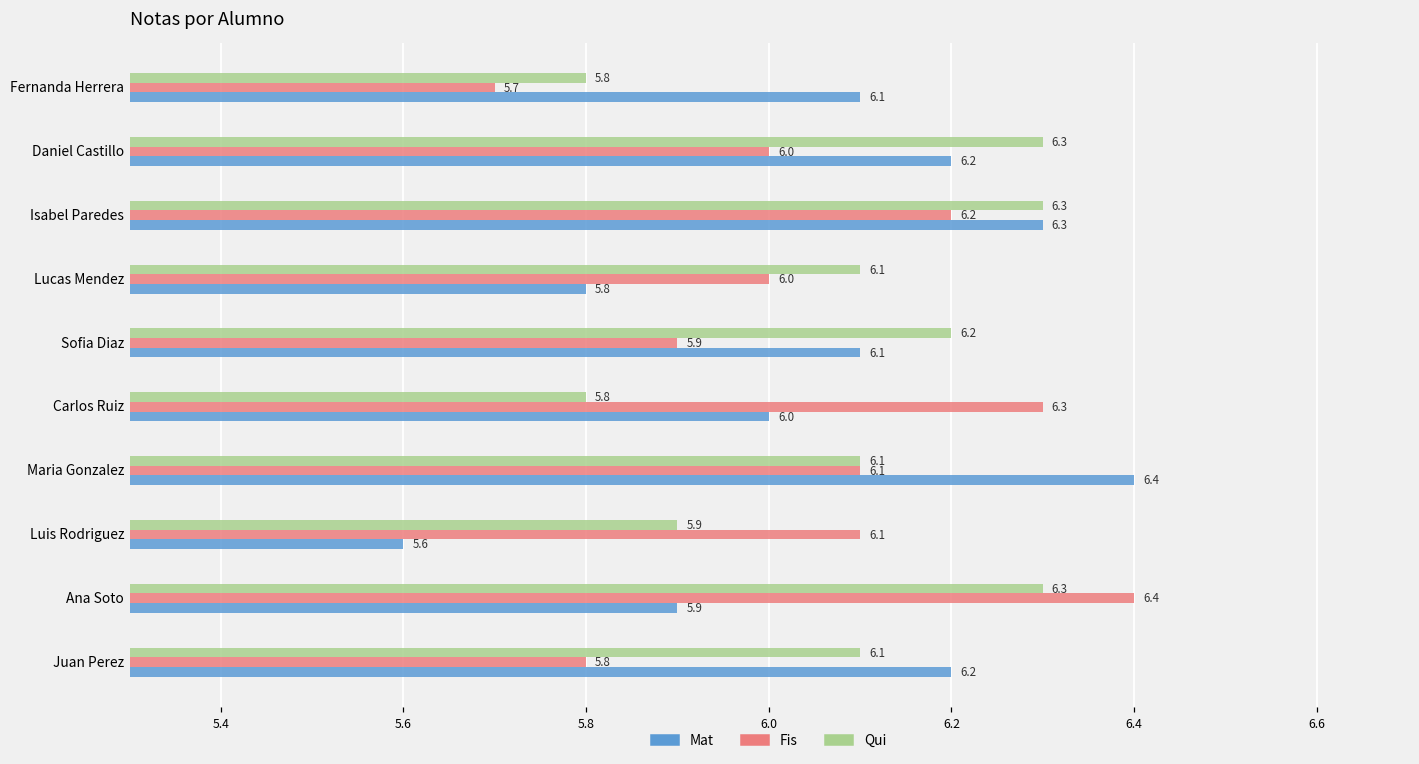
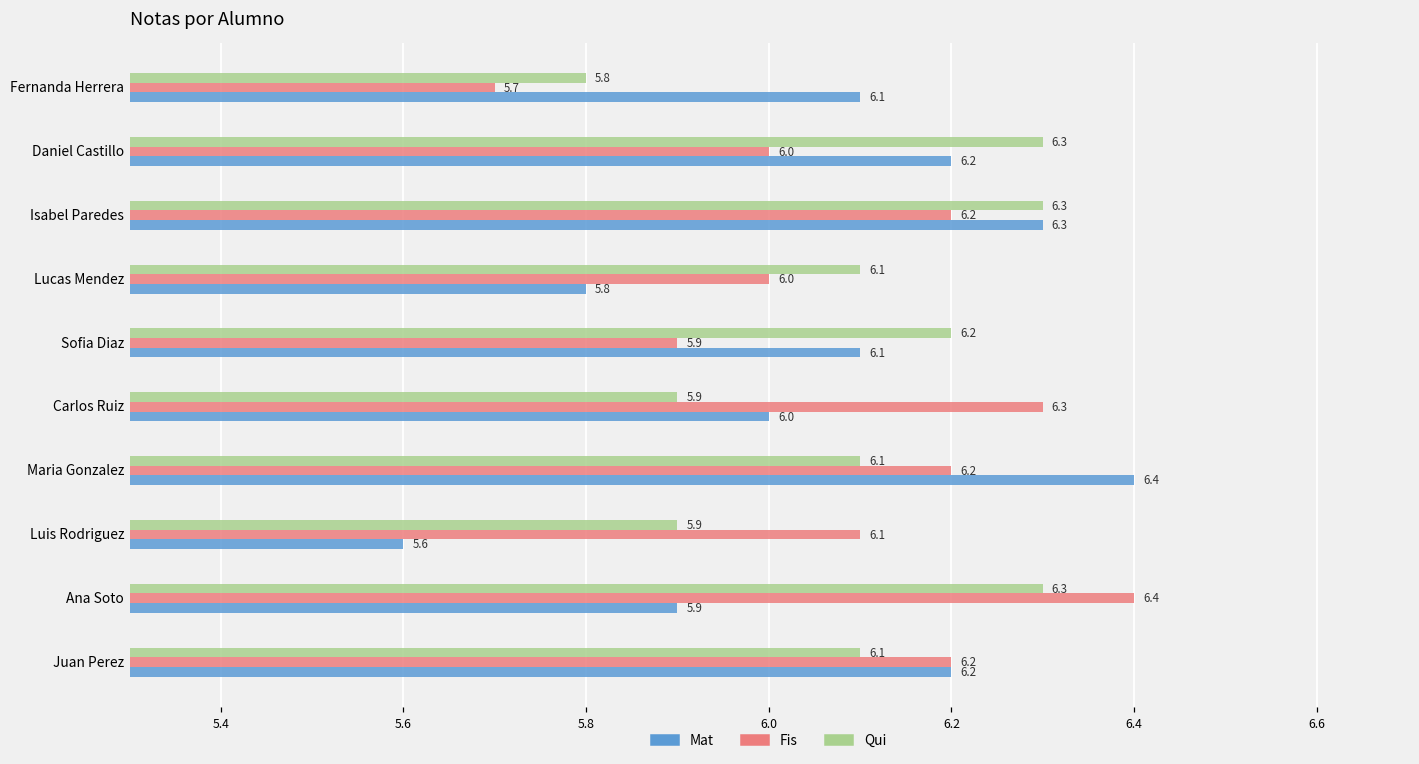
Qui, Carlos Ruiz: 5.8 -> 5.9
Fis, Maria Gonzalez: 6.1 -> 6.2
Fis, Juan Perez: 5.8 -> 6.2
